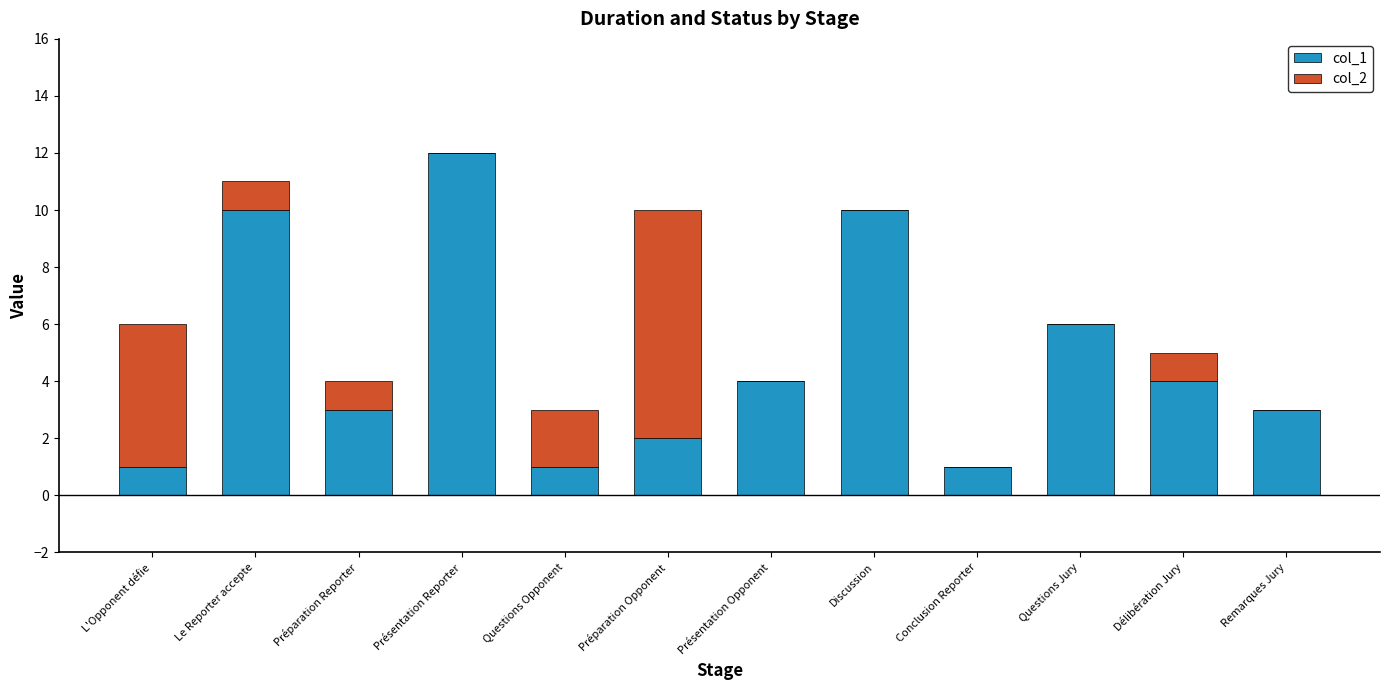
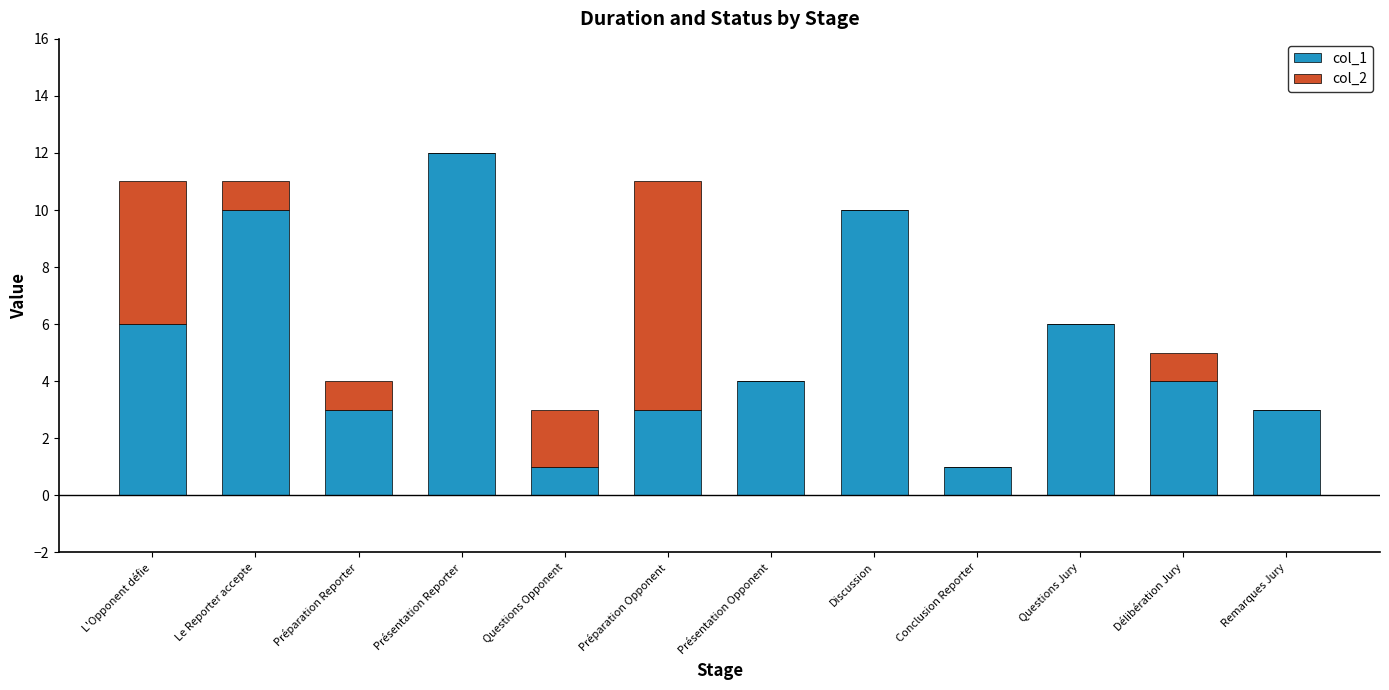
col_1, L'Opponent défie: 1 -> 6
col_1, Préparation Opponent: 2 -> 3
